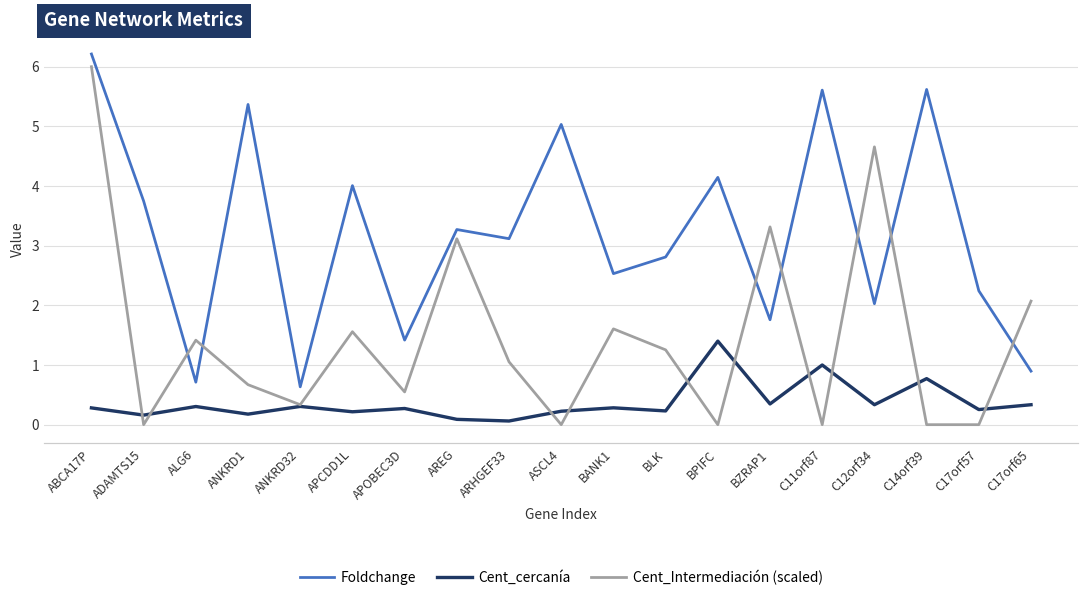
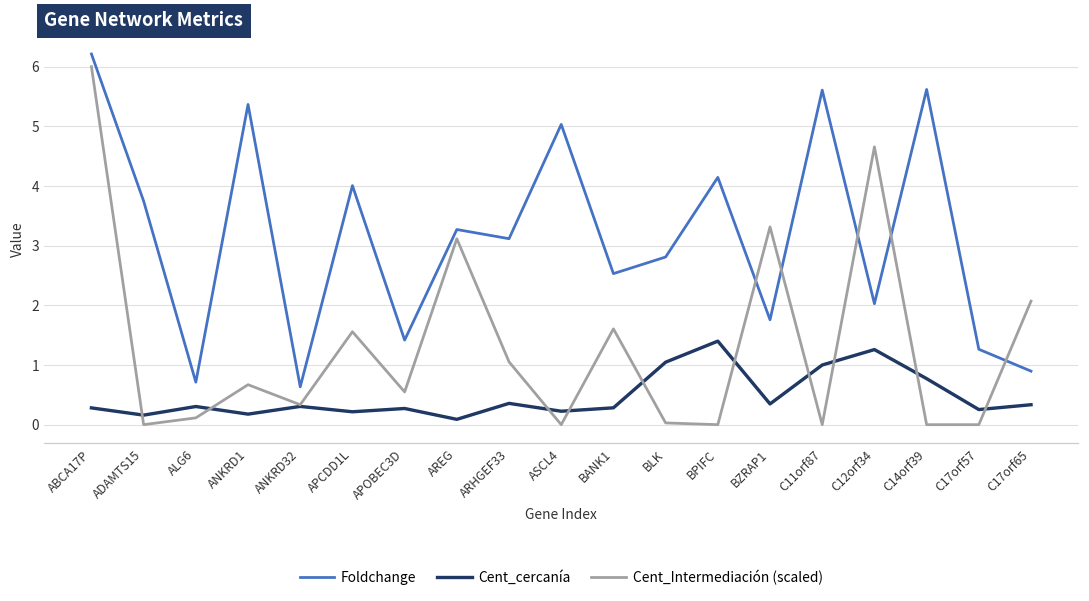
Cent_Intermediación (scaled), ALG6: 1.4 -> 0.1
Cent_cercanía, ARHGEF33: 0.1 -> 0.4
Cent_cercanía, BLK: 0.2 -> 1.0
Cent_Intermediación (scaled), BLK: 1.3 -> 0.0
Cent_cercanía, C12orf34: 0.3 -> 1.3
Foldchange, C17orf57: 2.2 -> 1.3
